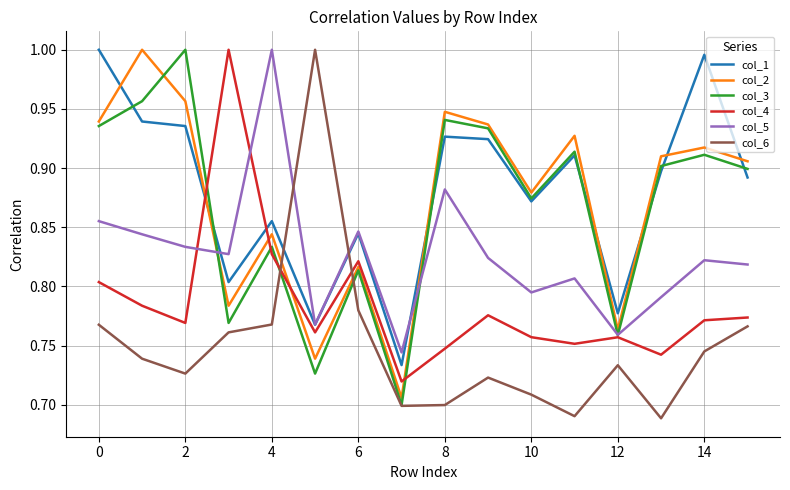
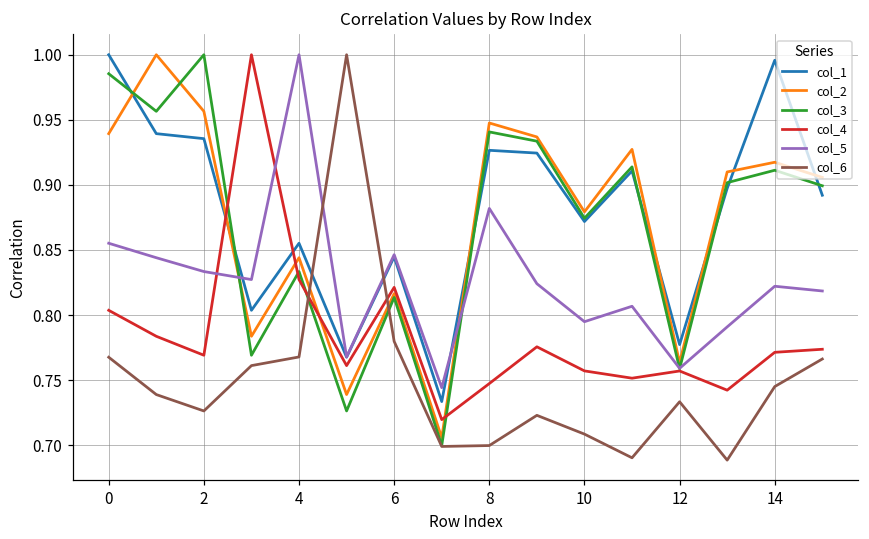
col_3, 0: 0.936 -> 0.985
